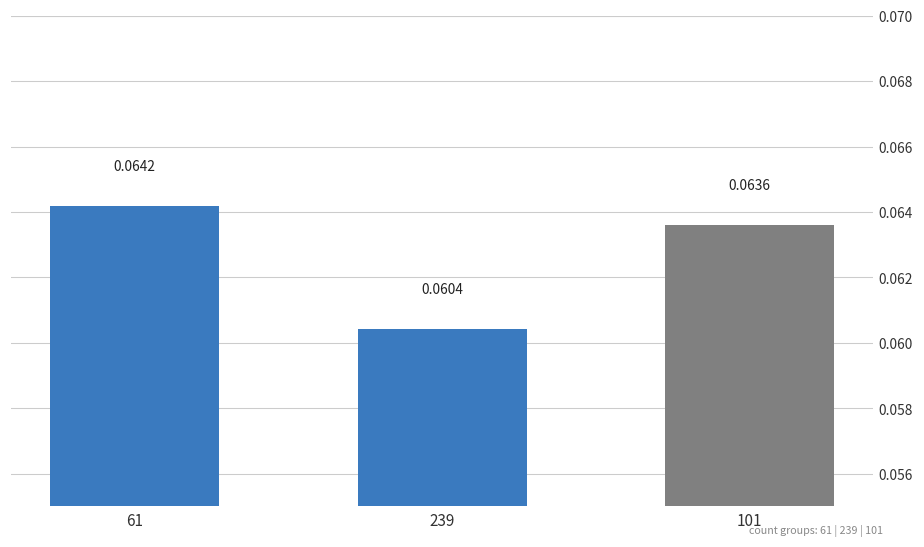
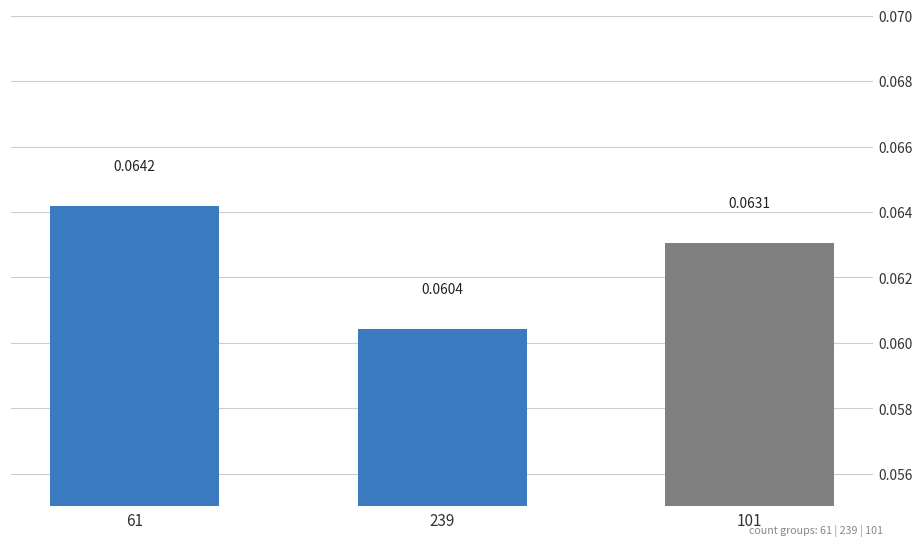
101: 0.0636 -> 0.0631
